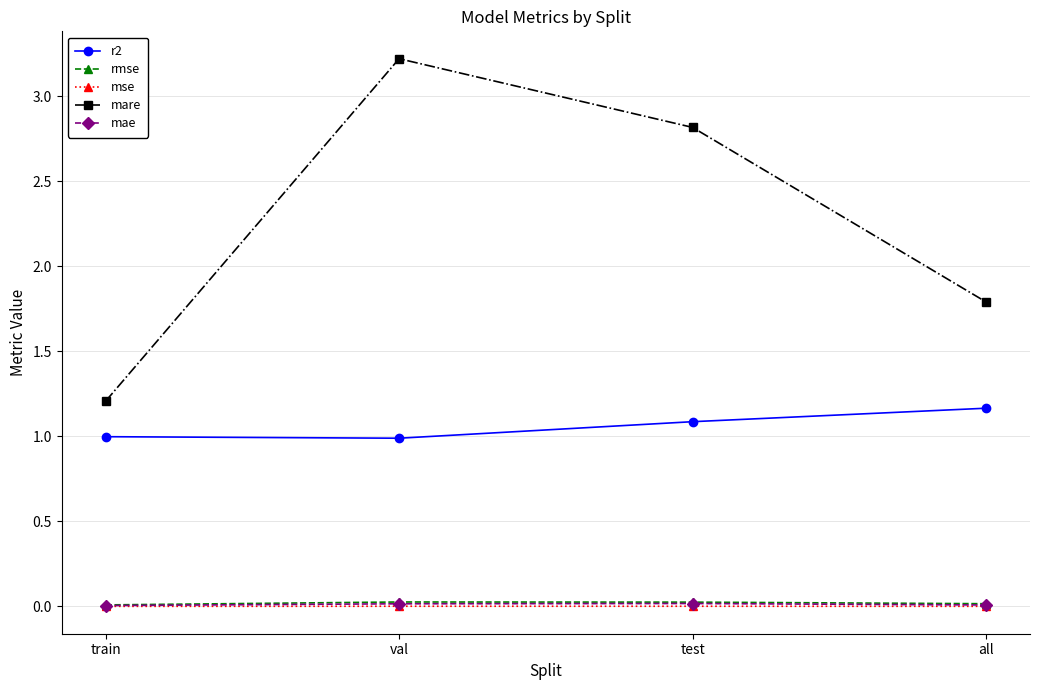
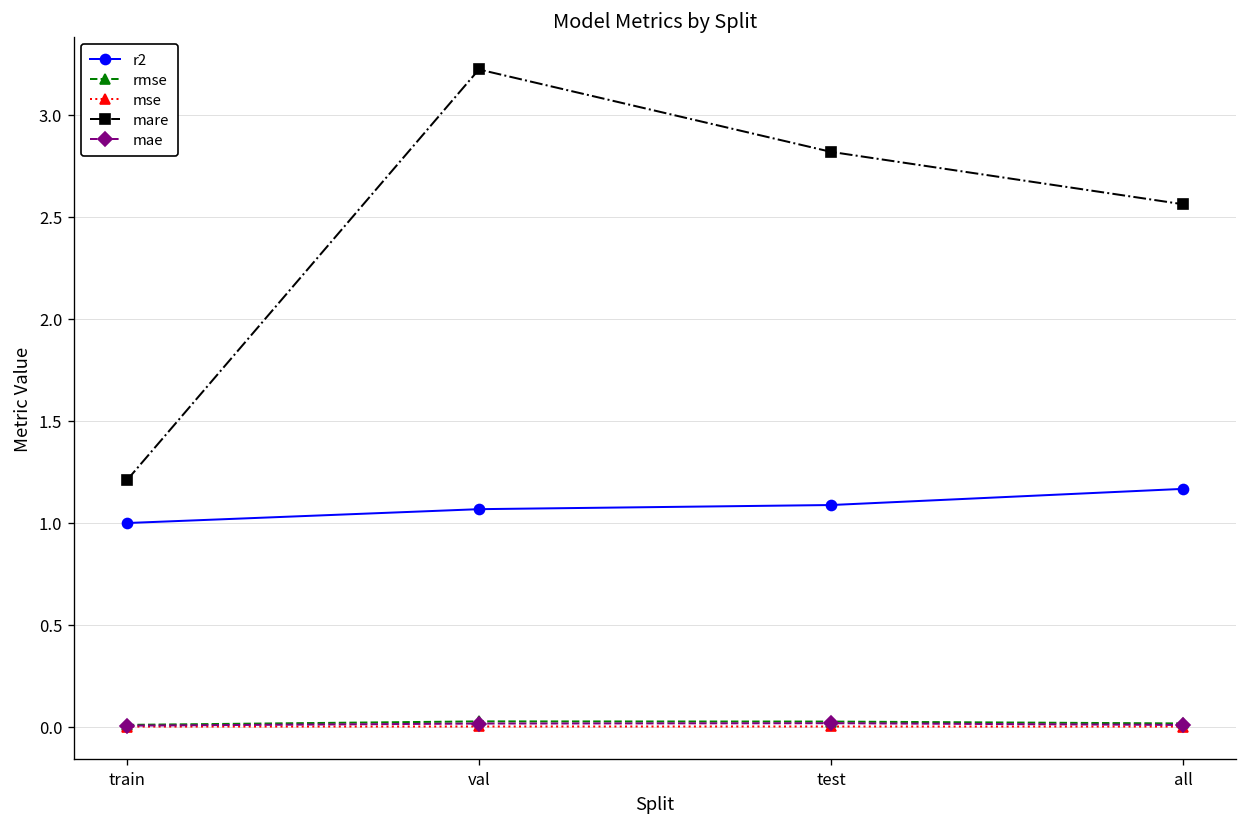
r2, val: 0.99 -> 1.07
mare, all: 1.79 -> 2.56
